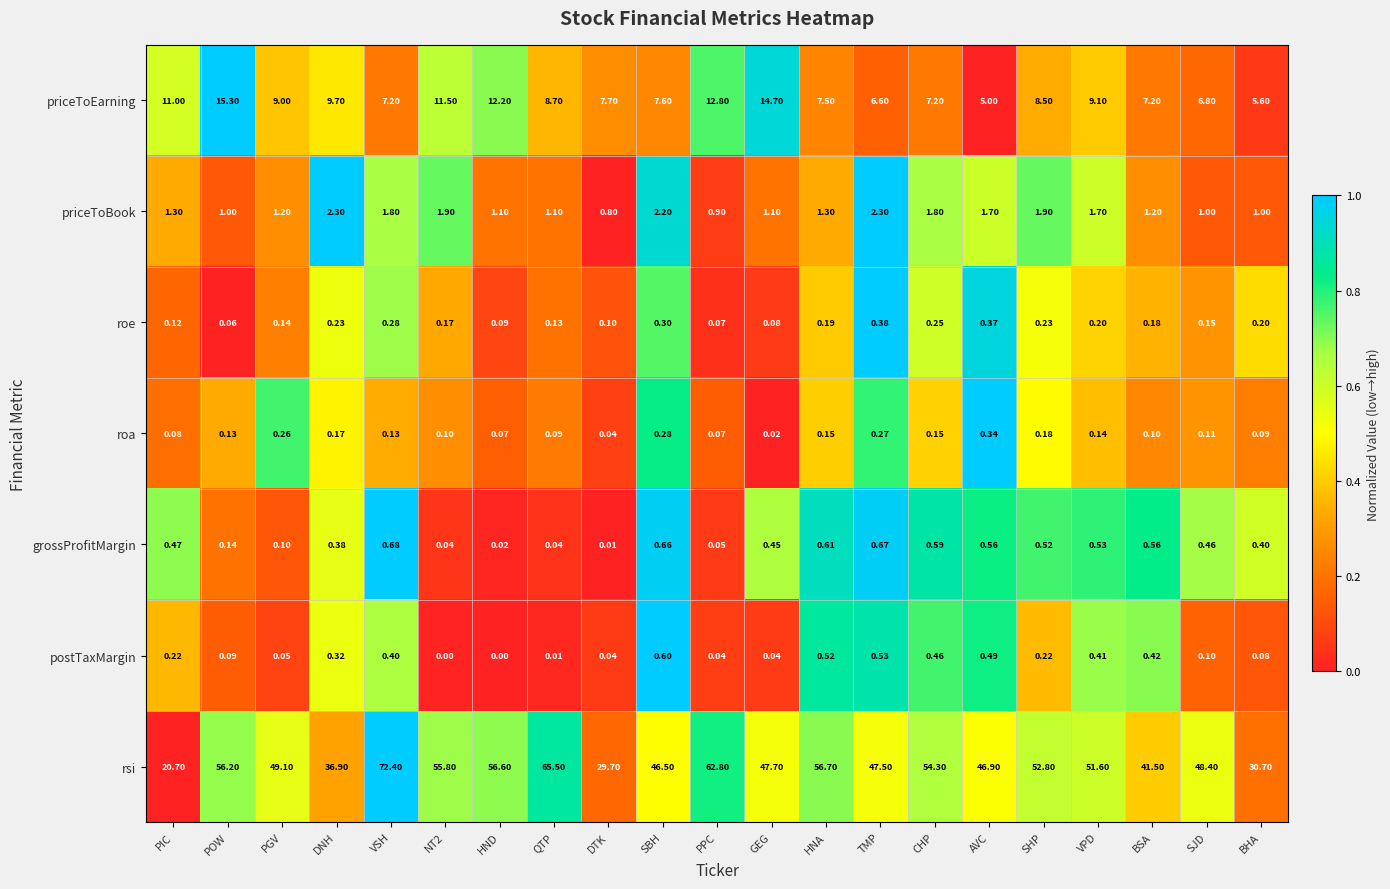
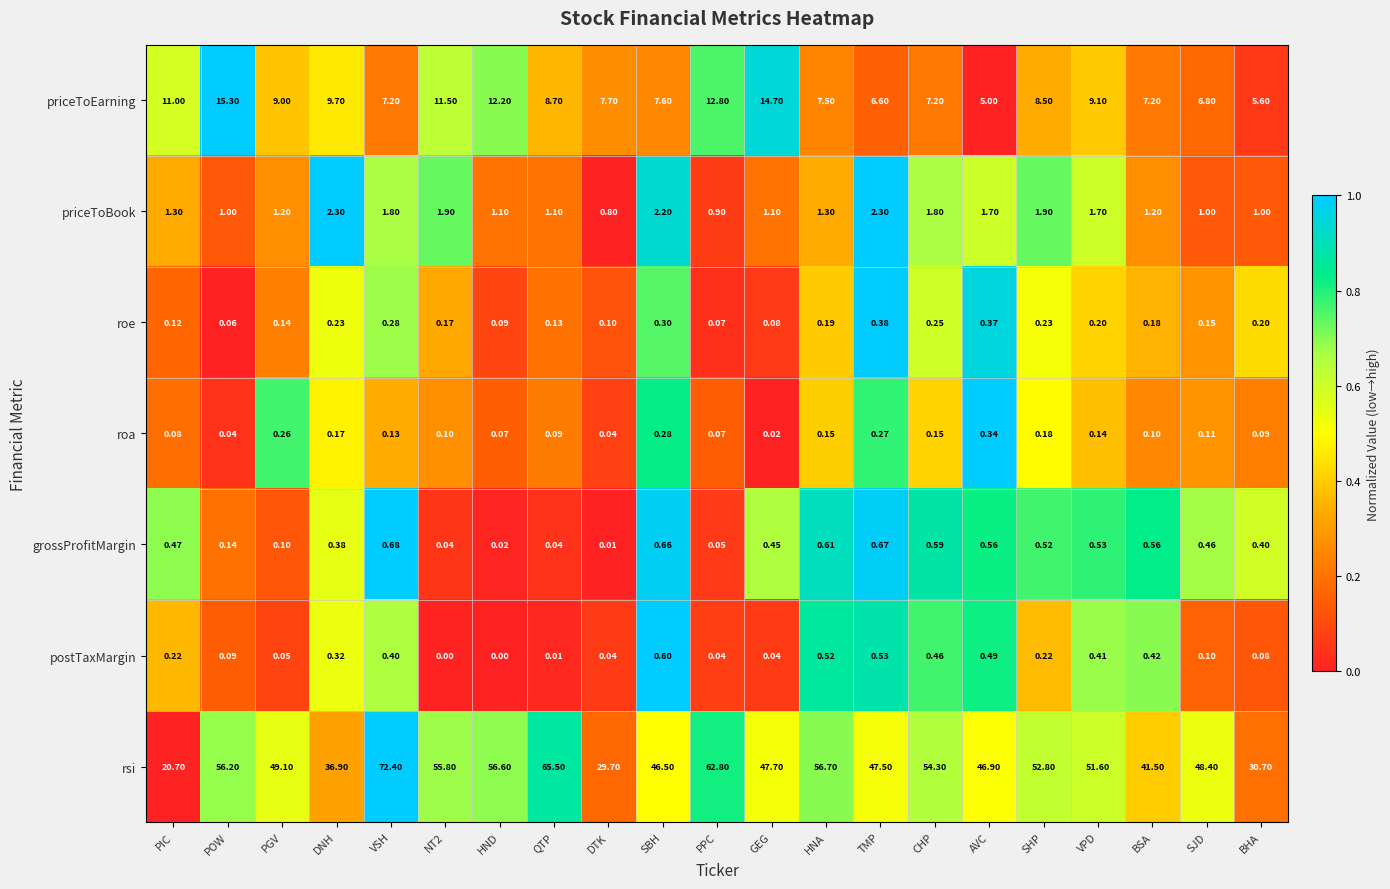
roa, POW: 0.13 -> 0.04
